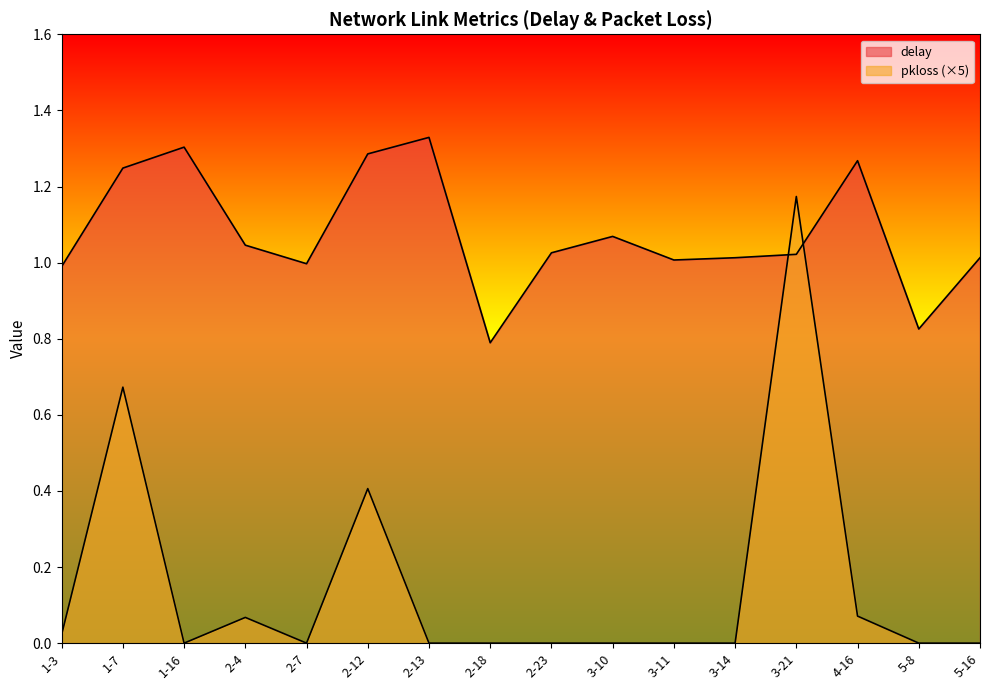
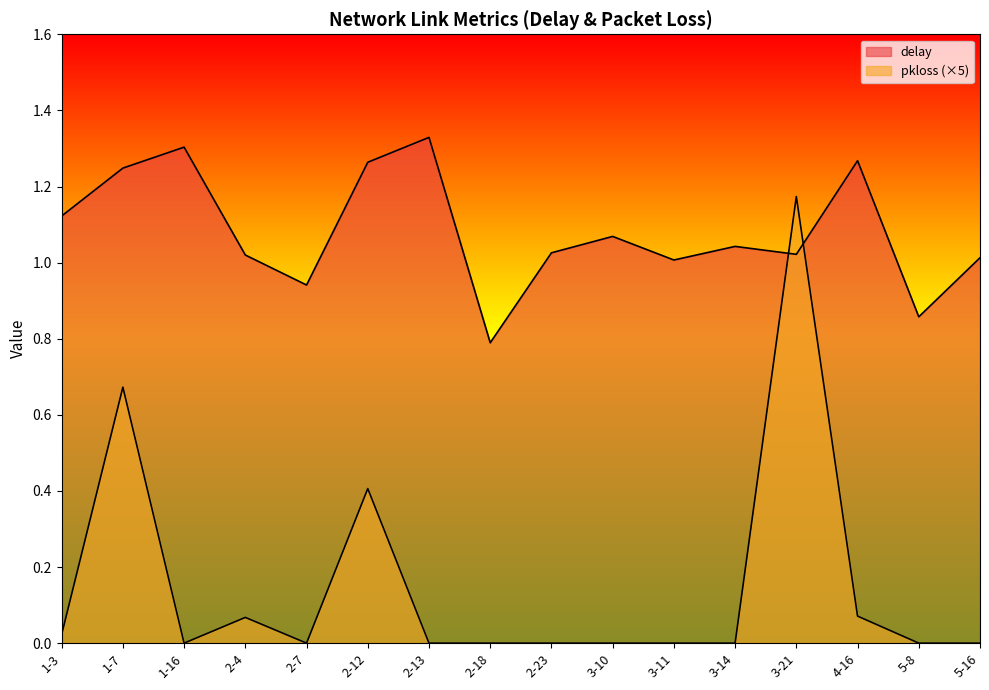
delay, 1-3: 0.99 -> 1.12
delay, 2-4: 1.05 -> 1.02
delay, 2-7: 1.00 -> 0.94
delay, 2-12: 1.29 -> 1.26
delay, 3-14: 1.01 -> 1.04
delay, 5-8: 0.83 -> 0.86
